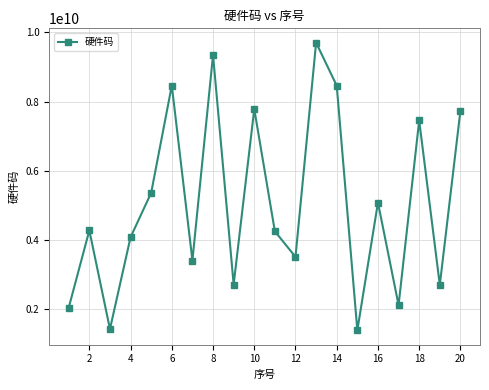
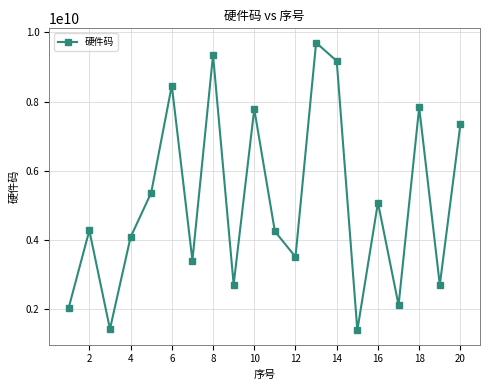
14: 8500000000 -> 9200000000
18: 7500000000 -> 7800000000
20: 7700000000 -> 7300000000
